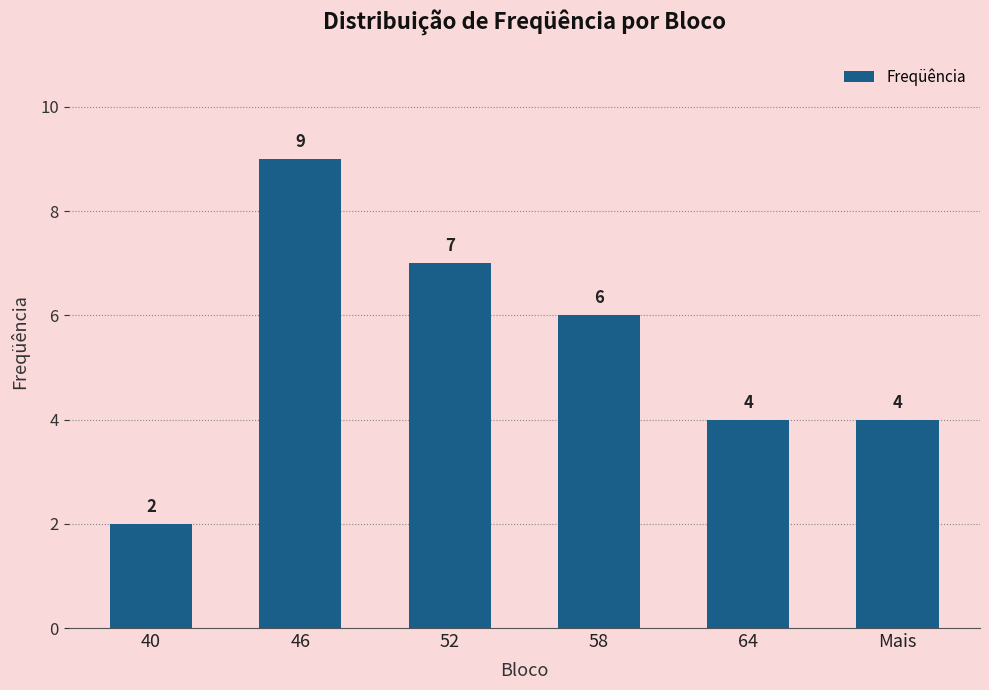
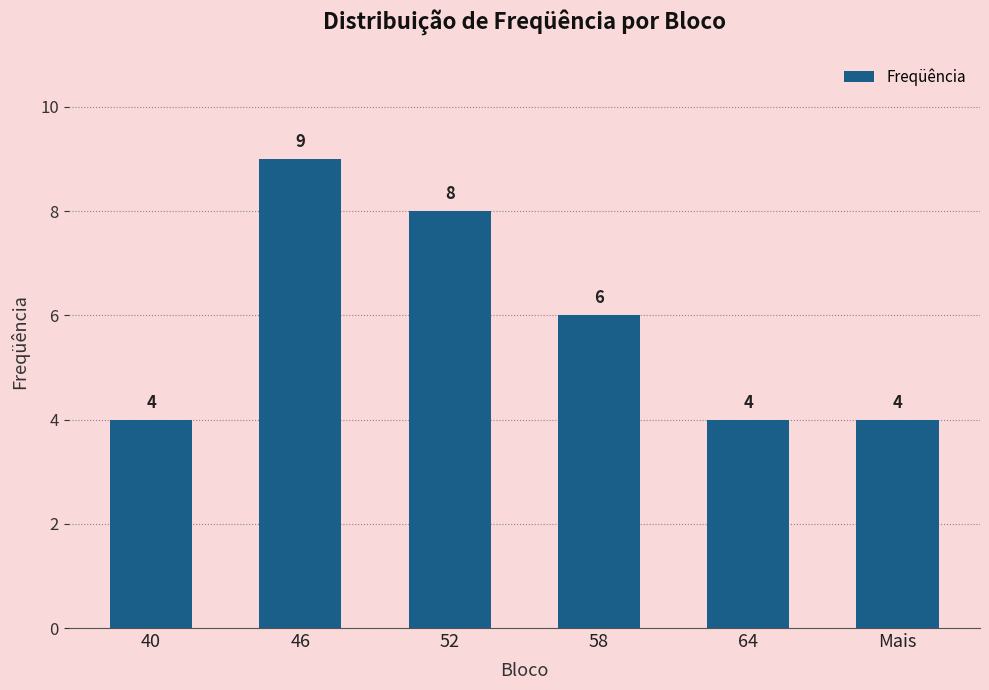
40: 2 -> 4
52: 7 -> 8
